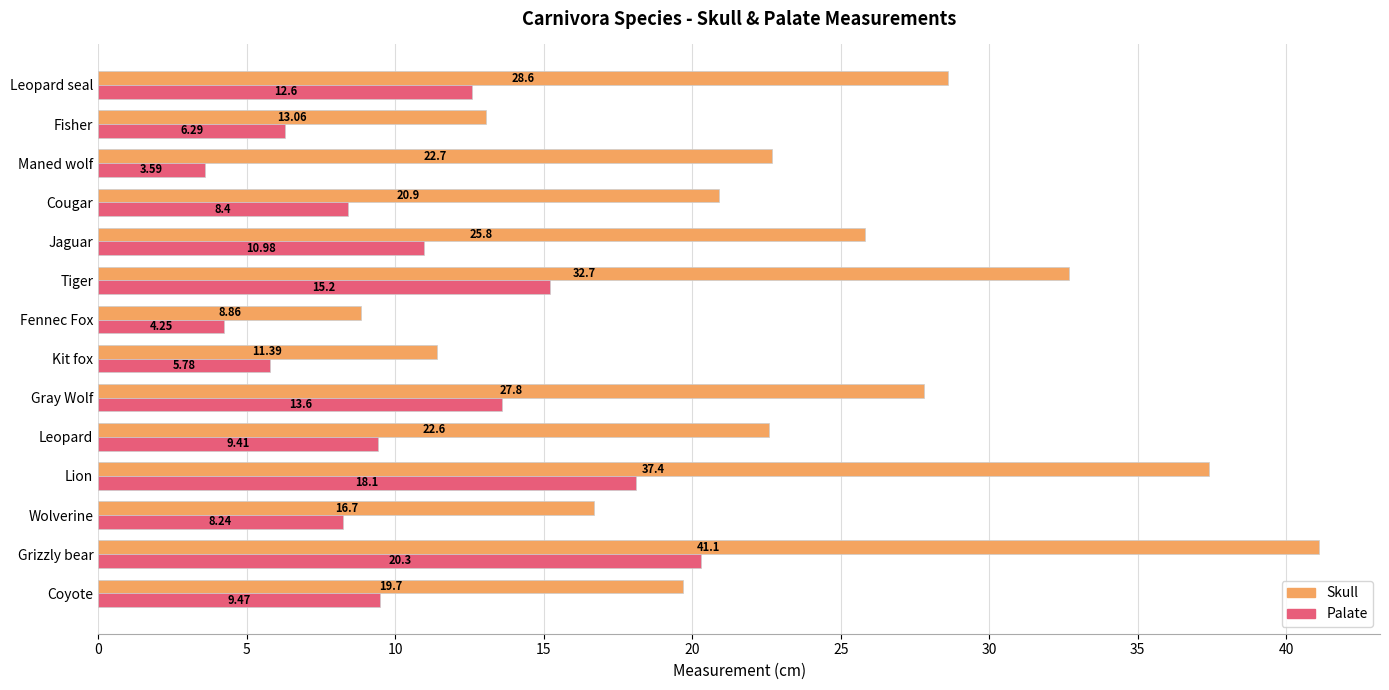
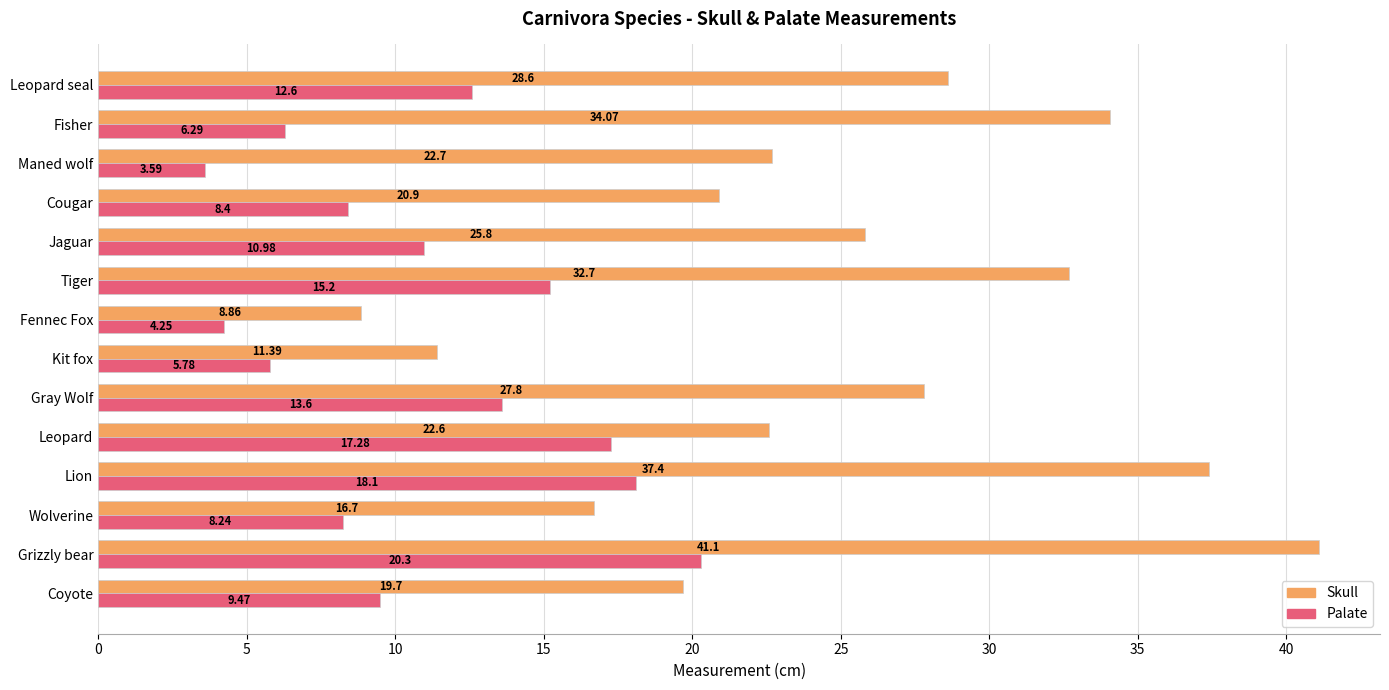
Skull, Fisher: 13.06 -> 34.07
Palate, Leopard: 9.41 -> 17.28
